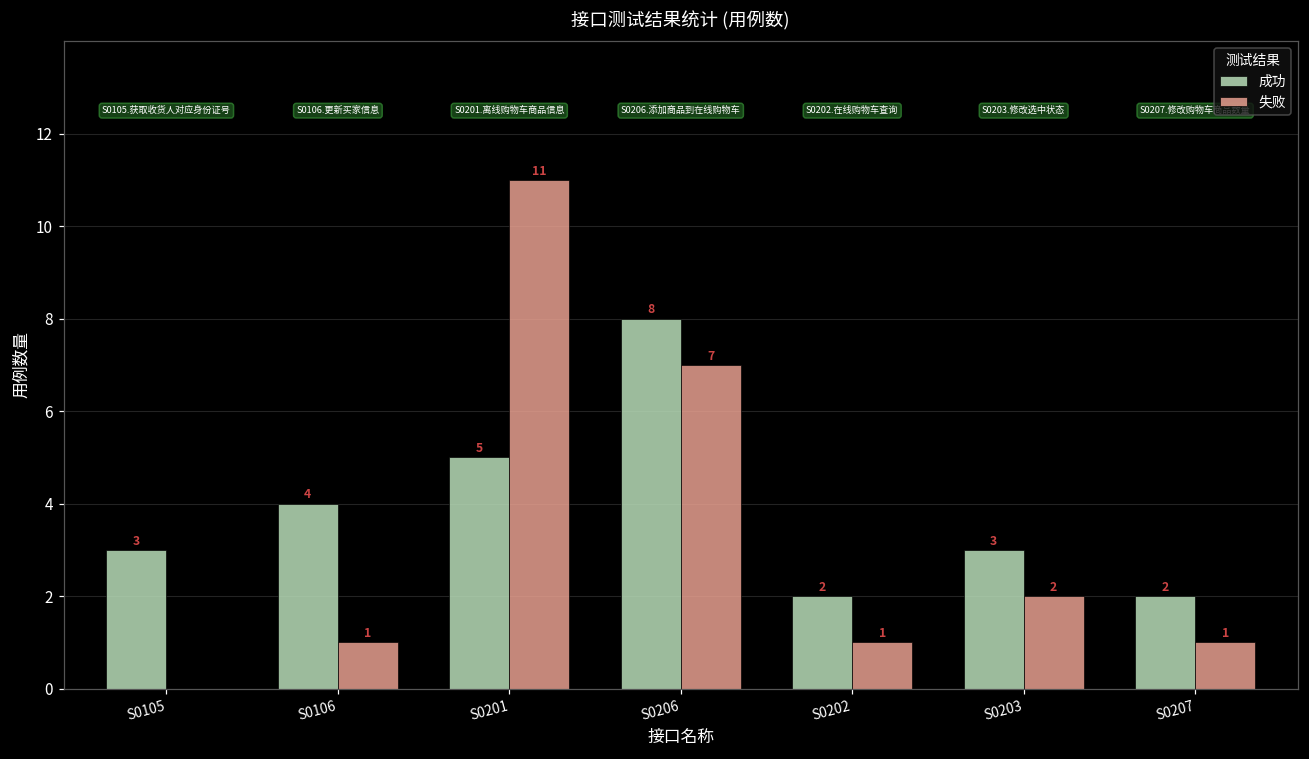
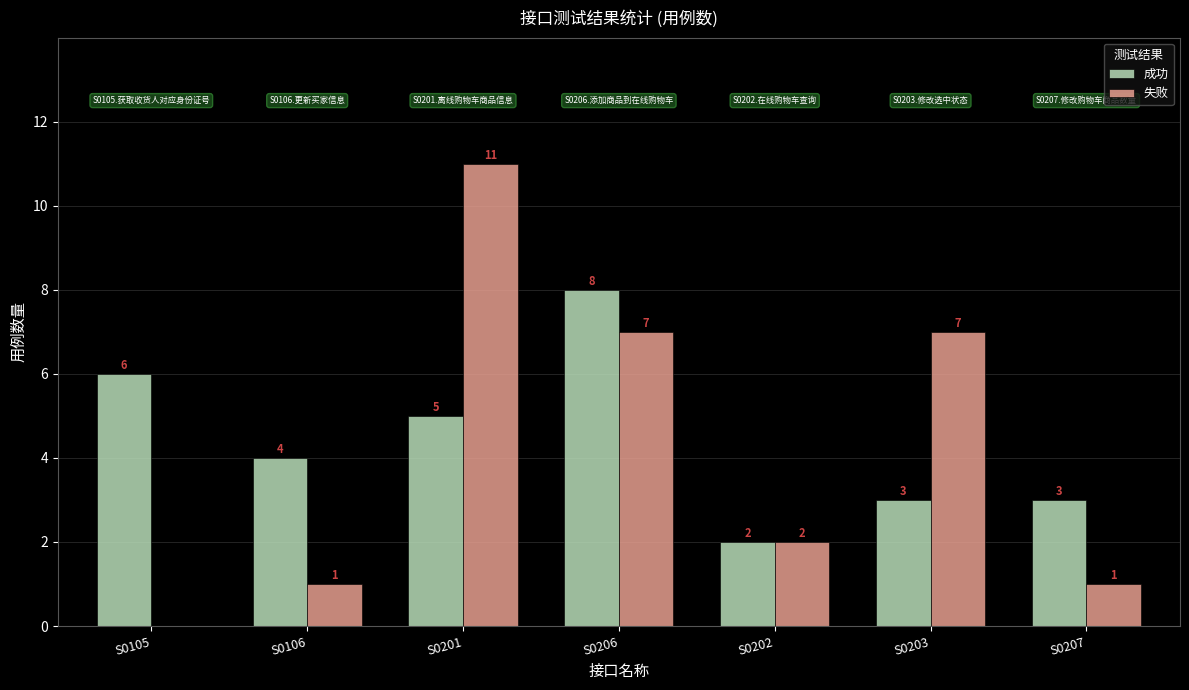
成功, S0105: 3 -> 6
失败, S0202: 1 -> 2
失败, S0203: 2 -> 7
成功, S0207: 2 -> 3
